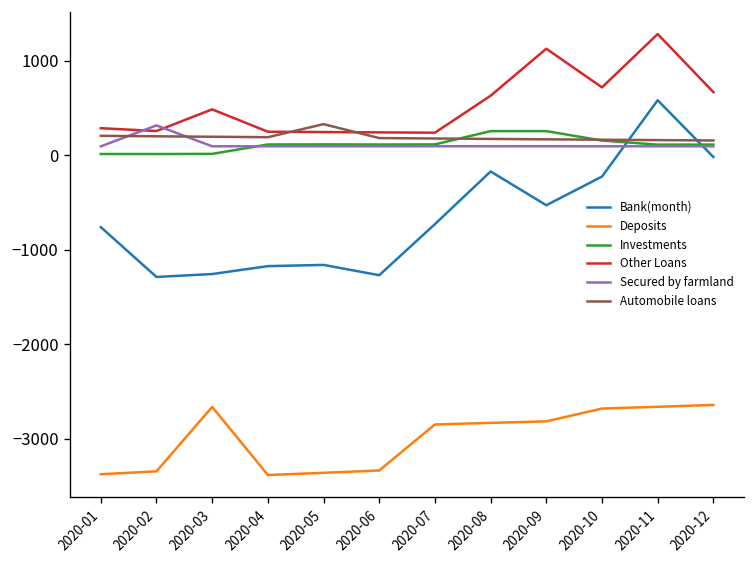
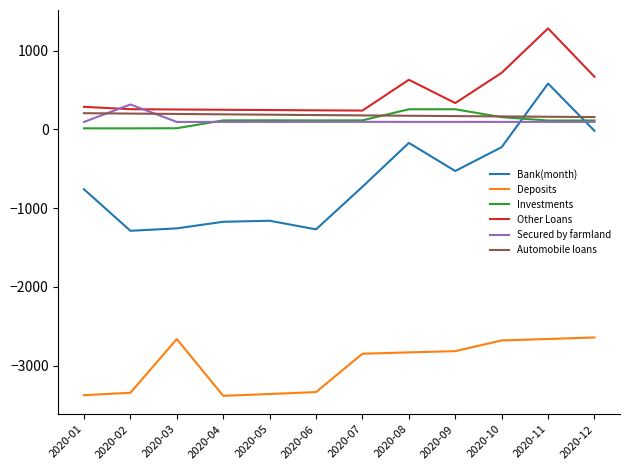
Other Loans, 2020-03: 500 -> 300
Automobile loans, 2020-05: 300 -> 200
Other Loans, 2020-09: 1100 -> 300
